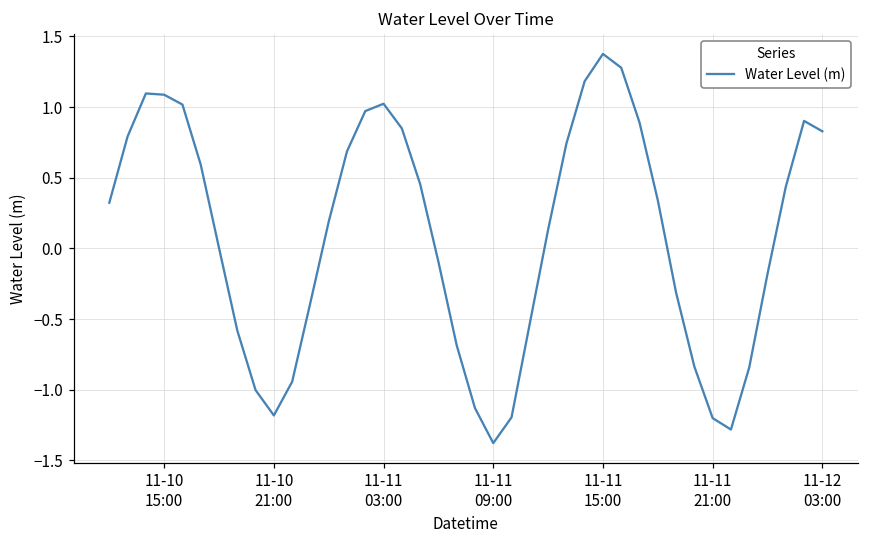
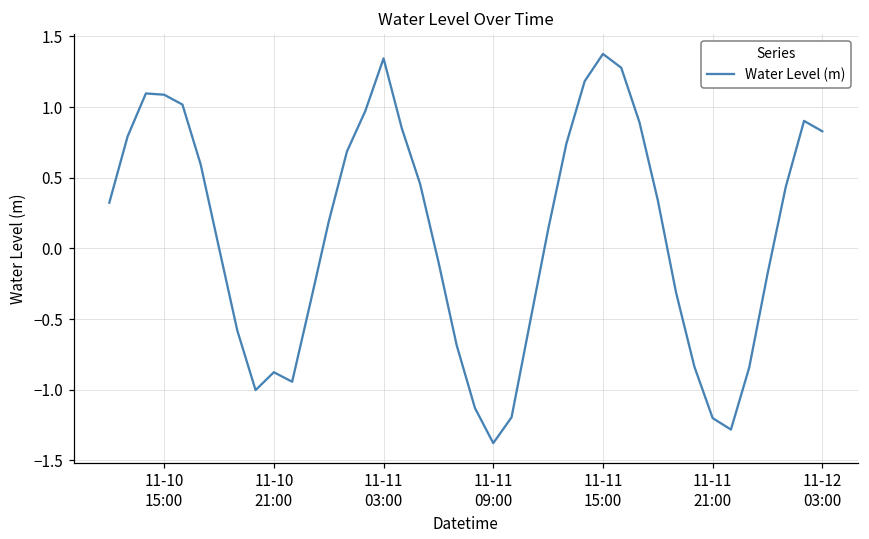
11-10 21:00: -1.18 -> -0.88
11-11 03:00: 1.02 -> 1.34
